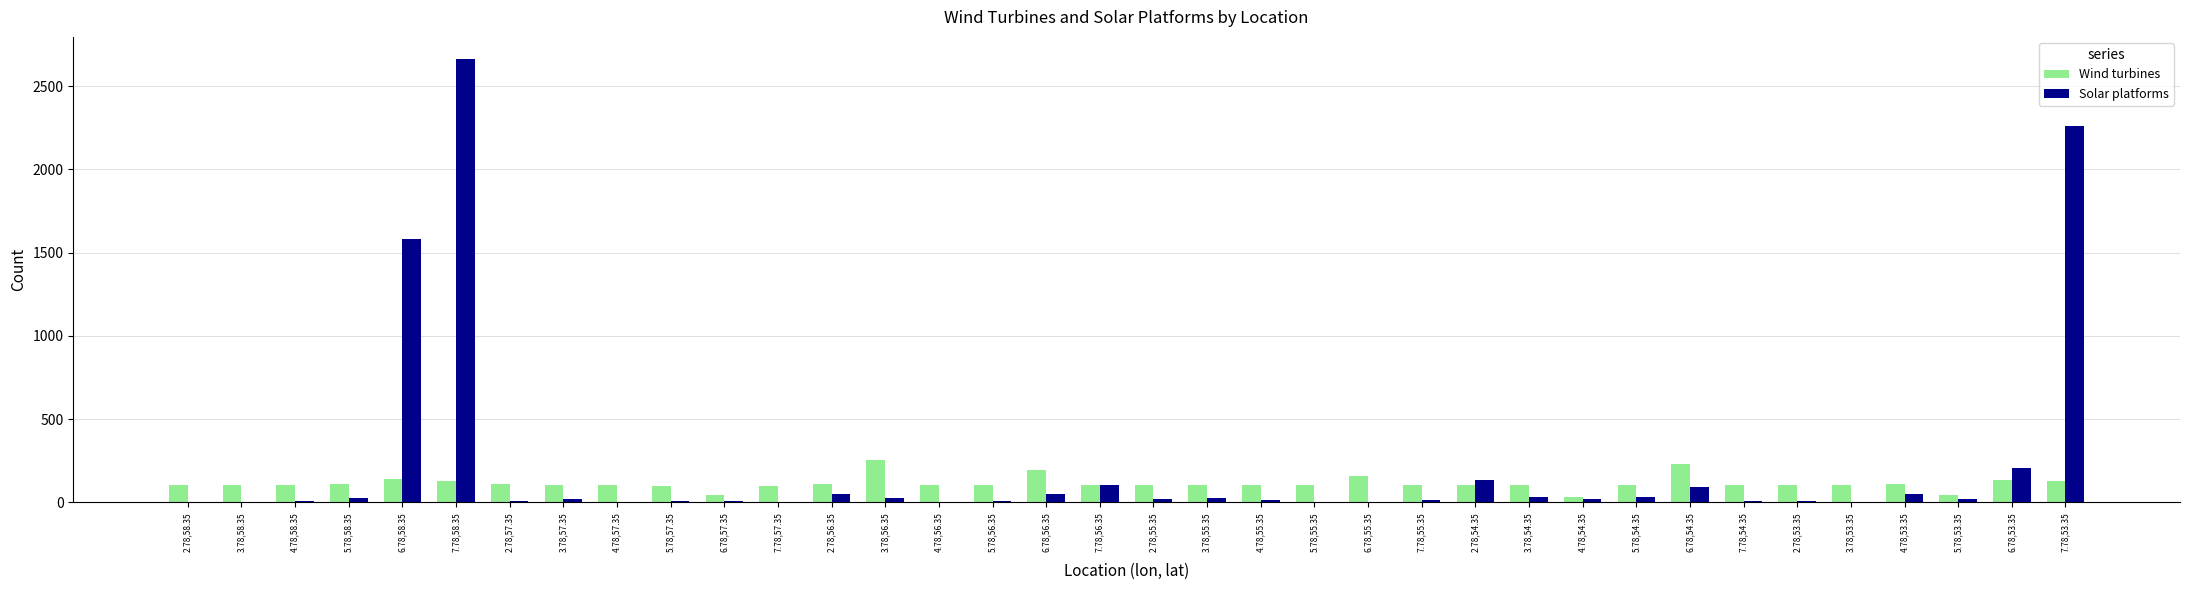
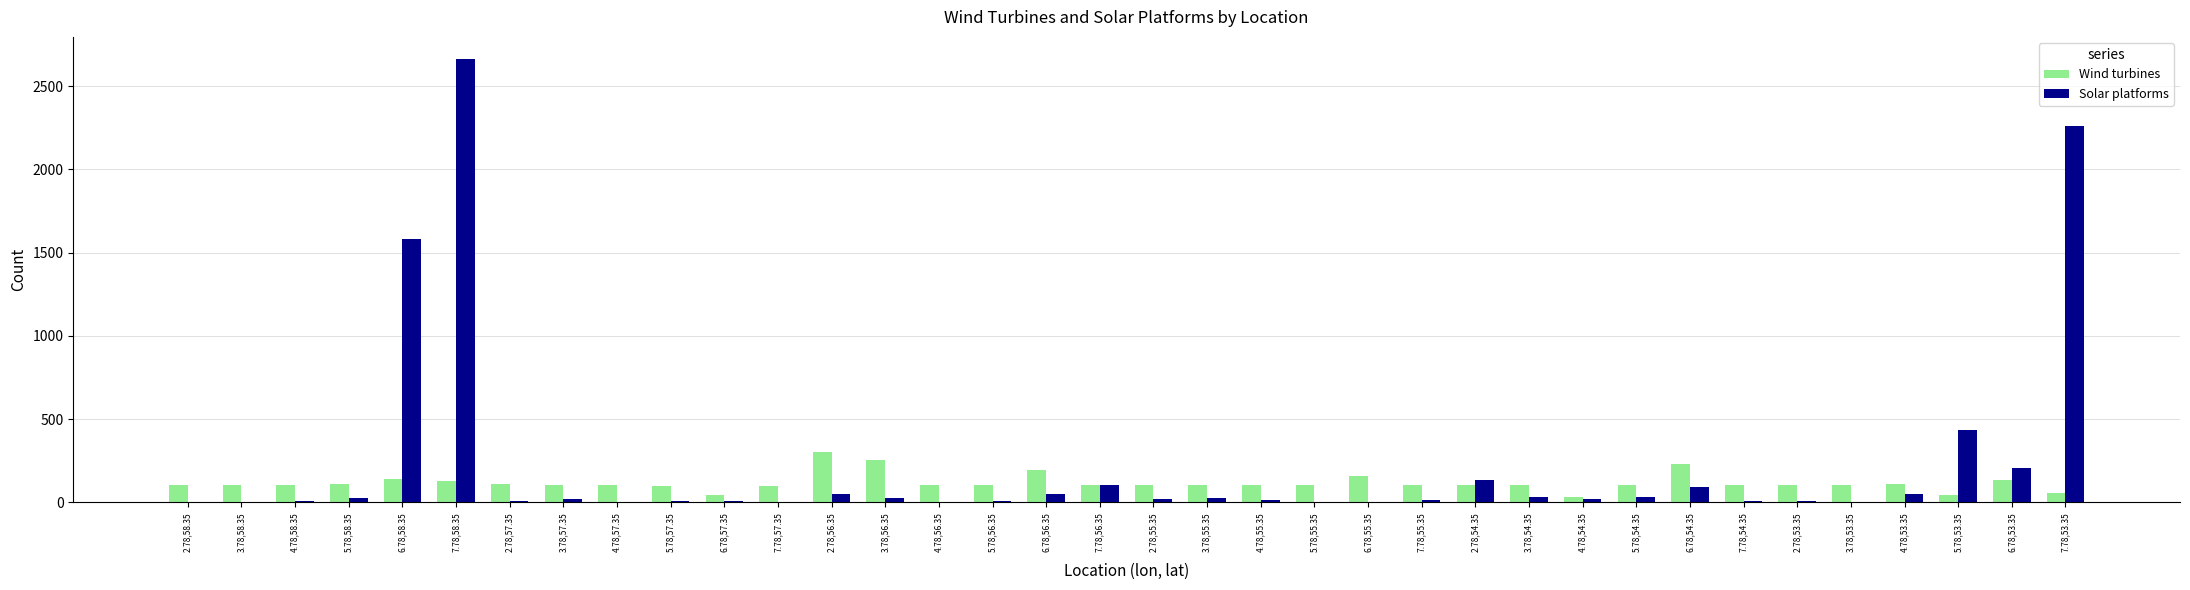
Wind turbines, 2.78,56.35: 110 -> 310
Solar platforms, 5.78,53.35: 20 -> 430
Wind turbines, 7.78,53.35: 130 -> 50
